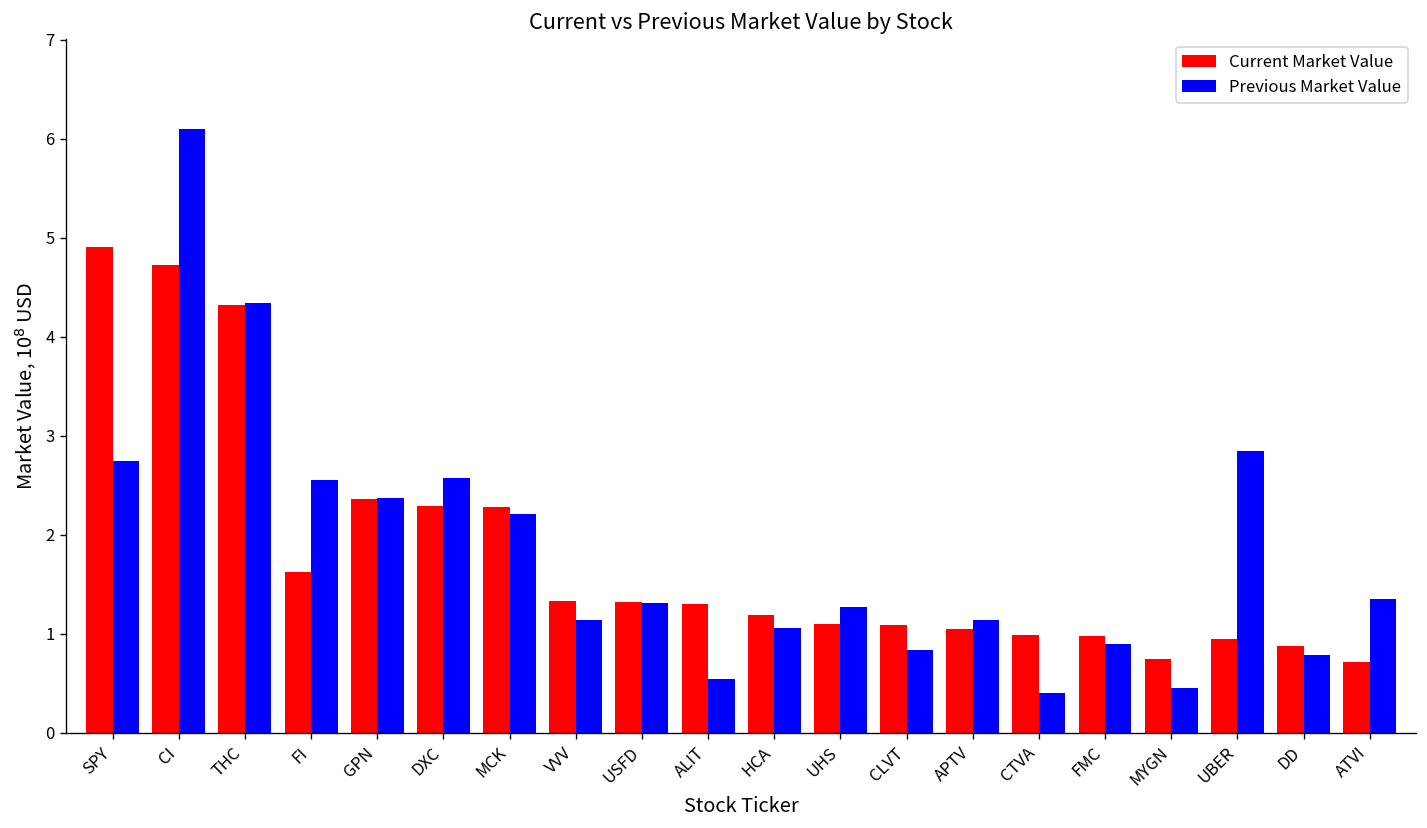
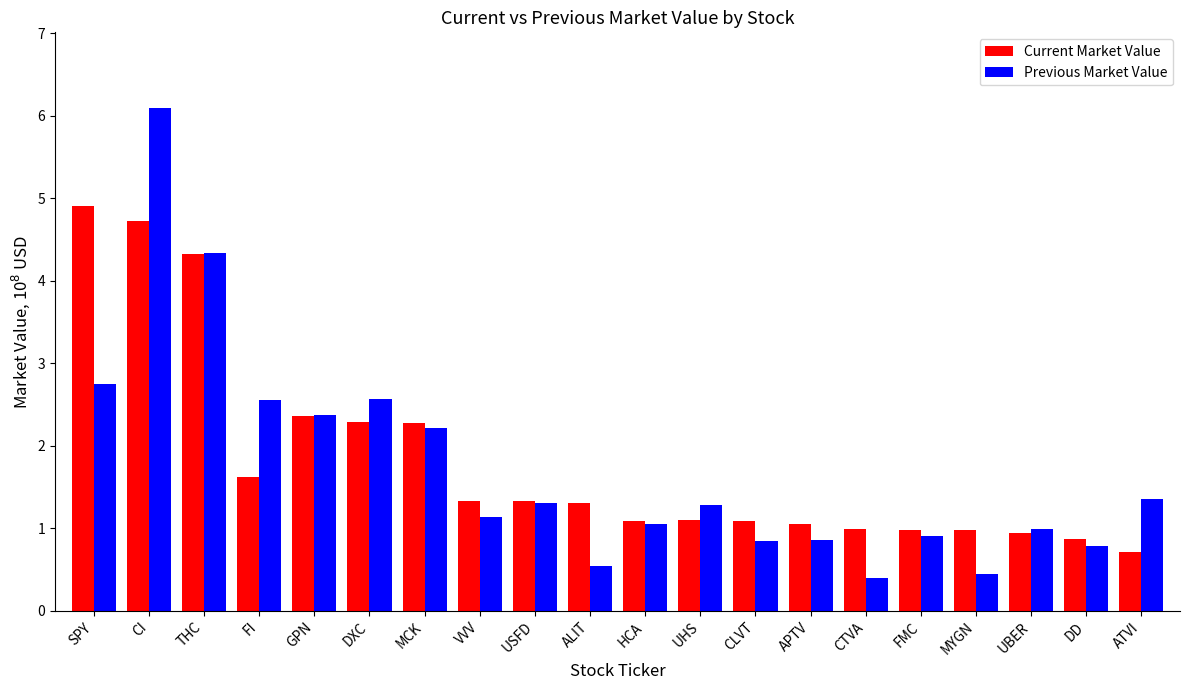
Current Market Value, HCA: 1.2 -> 1.1
Previous Market Value, APTV: 1.1 -> 0.9
Current Market Value, MYGN: 0.8 -> 1.0
Previous Market Value, UBER: 2.9 -> 1.0
